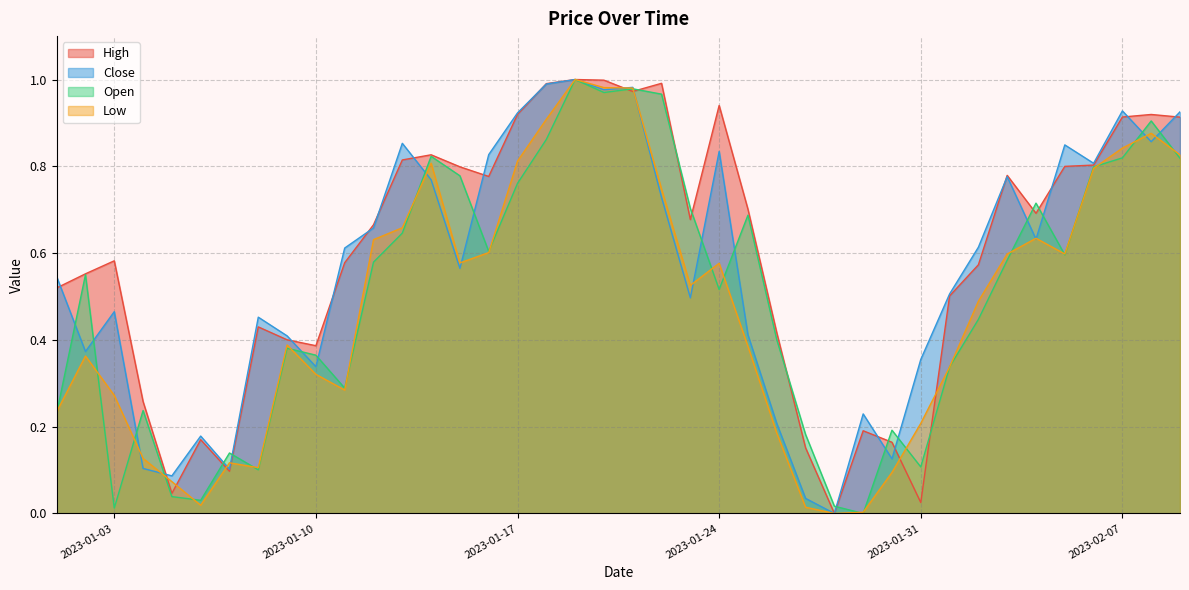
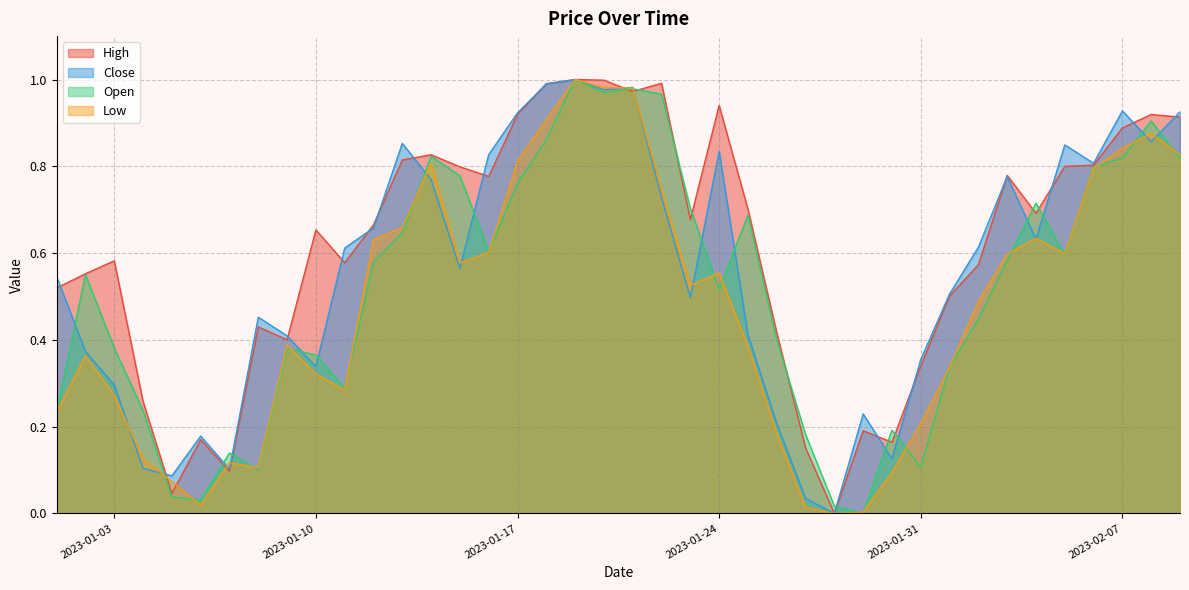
Close, 2023-01-03: 0.46 -> 0.30
Open, 2023-01-03: 0.01 -> 0.38
High, 2023-01-10: 0.39 -> 0.65
Low, 2023-01-24: 0.58 -> 0.55
High, 2023-01-31: 0.03 -> 0.34
High, 2023-02-07: 0.91 -> 0.89
